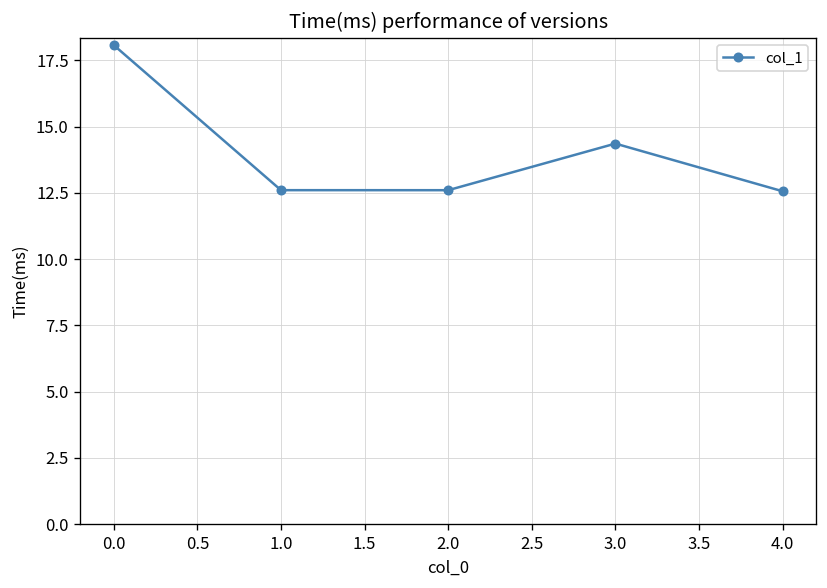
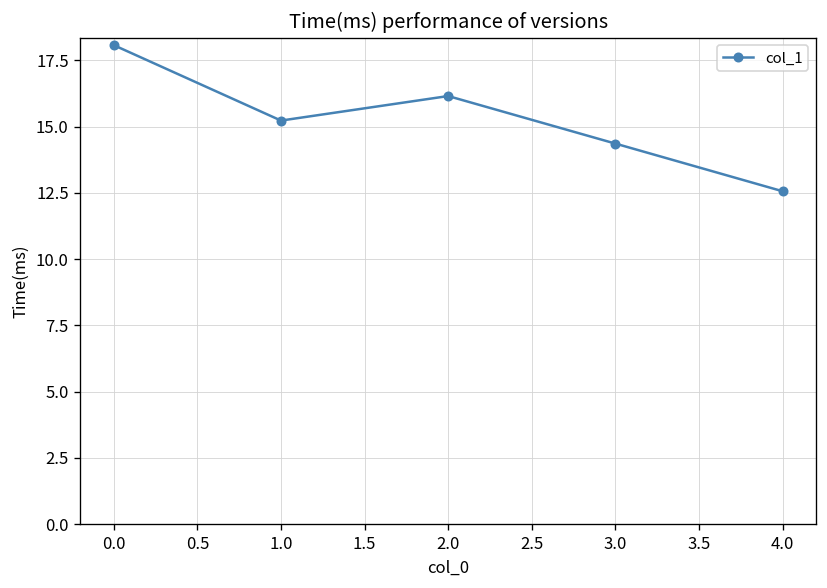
1.0: 12.6 -> 15.2
2.0: 12.6 -> 16.2
